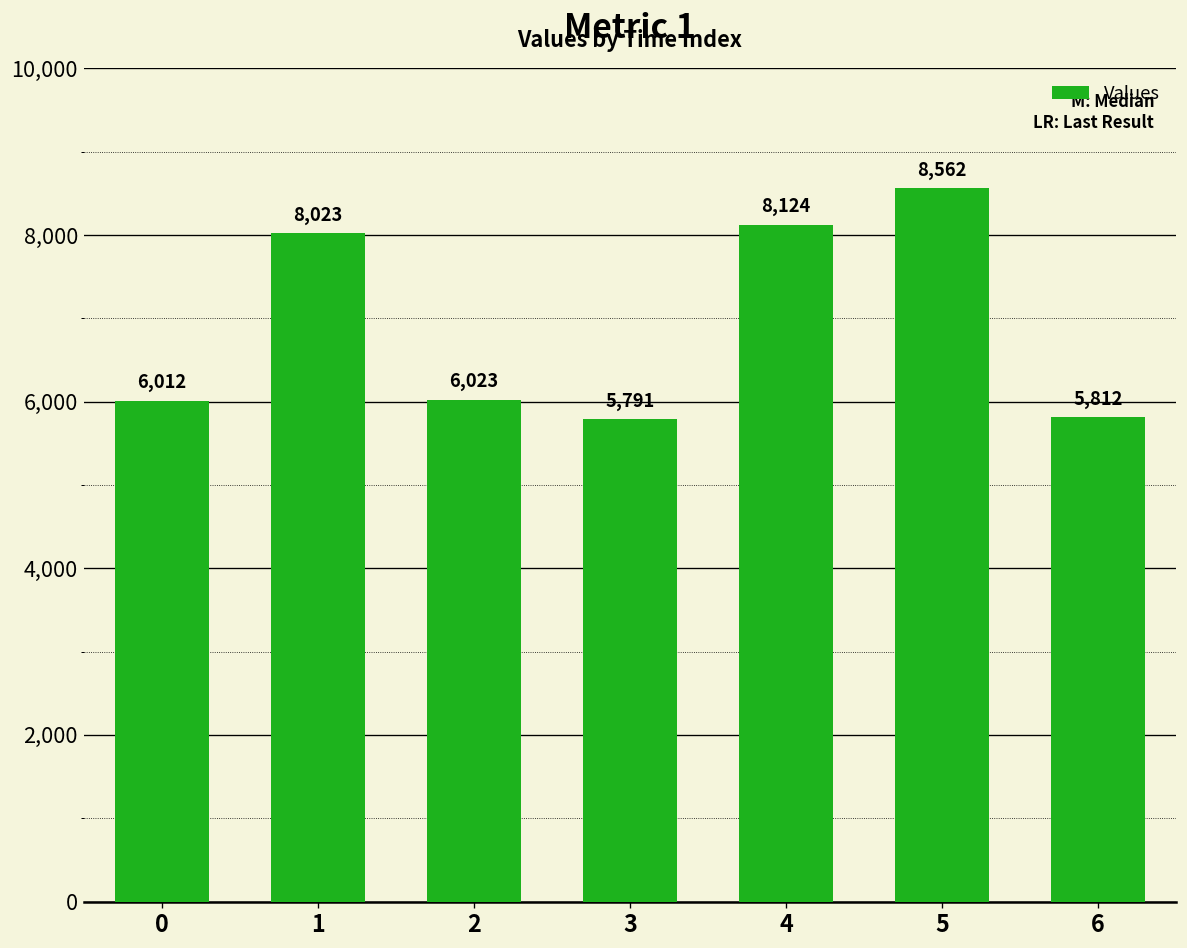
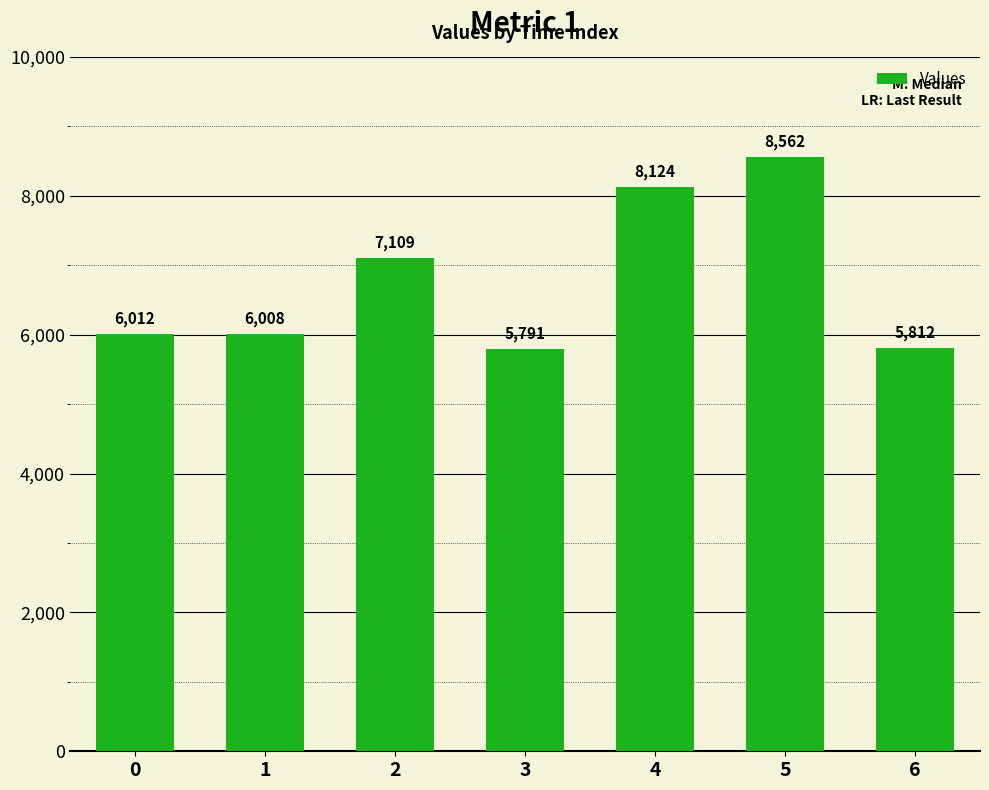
1: 8,023 -> 6,008
2: 6,023 -> 7,109
